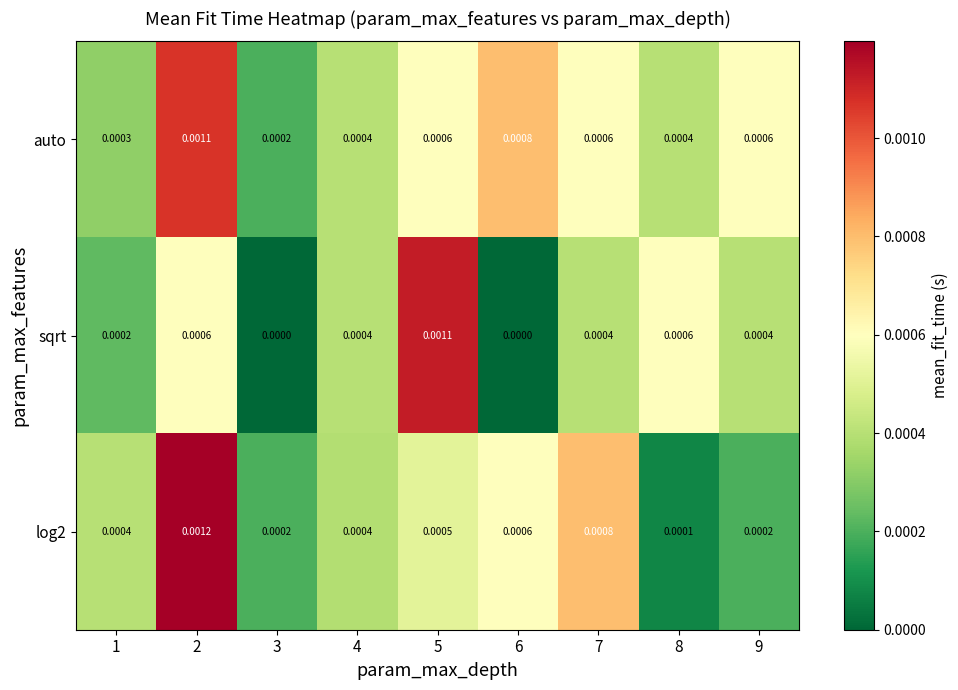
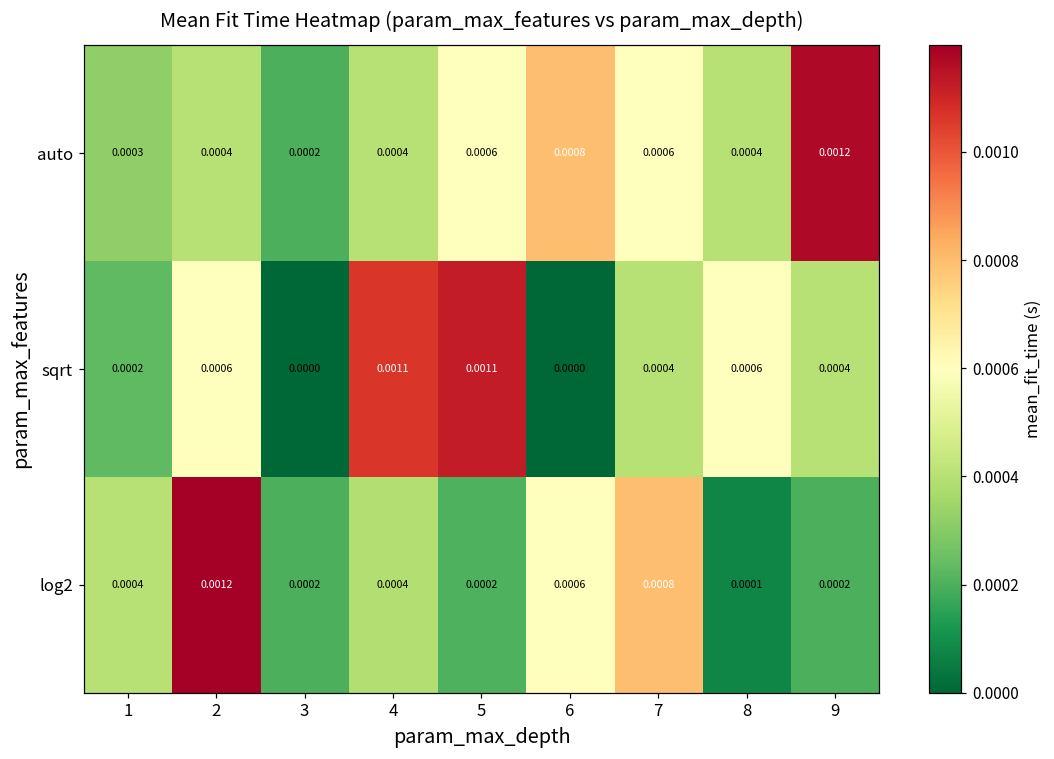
auto, 2: 0.0011 -> 0.0004
auto, 9: 0.0006 -> 0.0012
sqrt, 4: 0.0004 -> 0.0011
log2, 5: 0.0005 -> 0.0002
